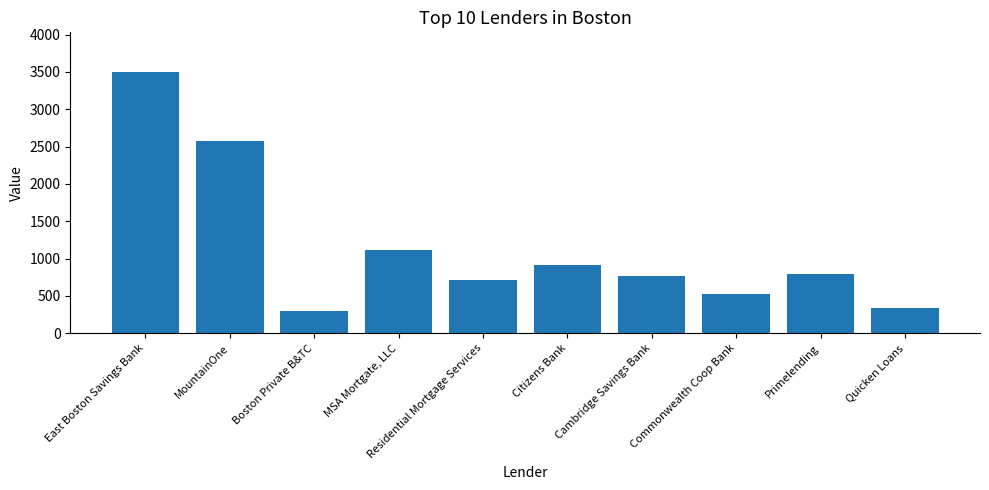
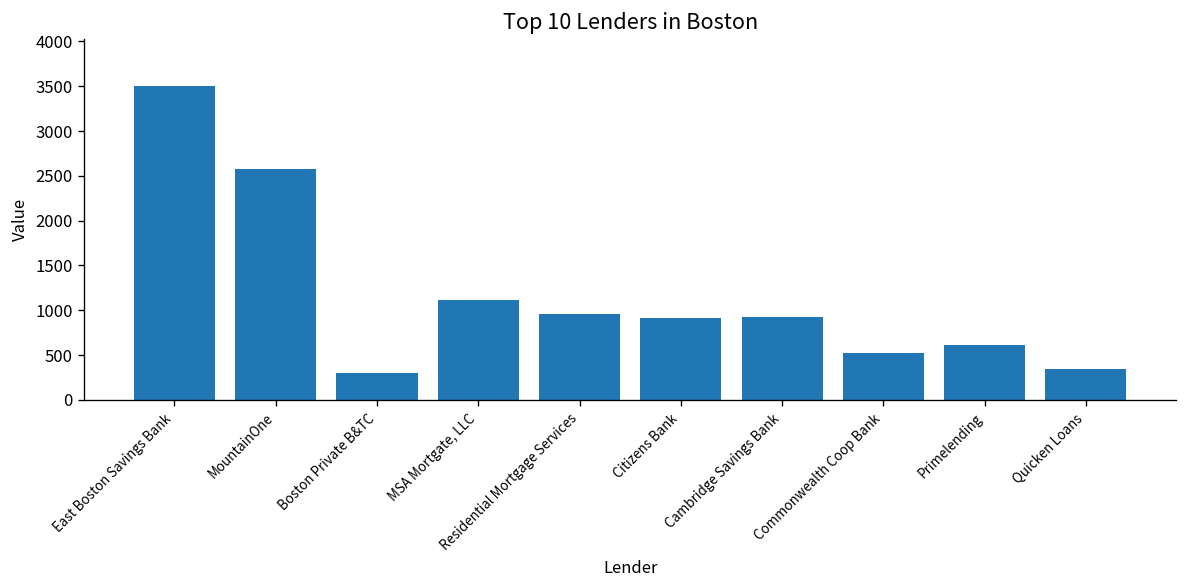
Residential Mortgage Services: 700 -> 1000
Cambridge Savings Bank: 800 -> 900
Primelending: 800 -> 600
